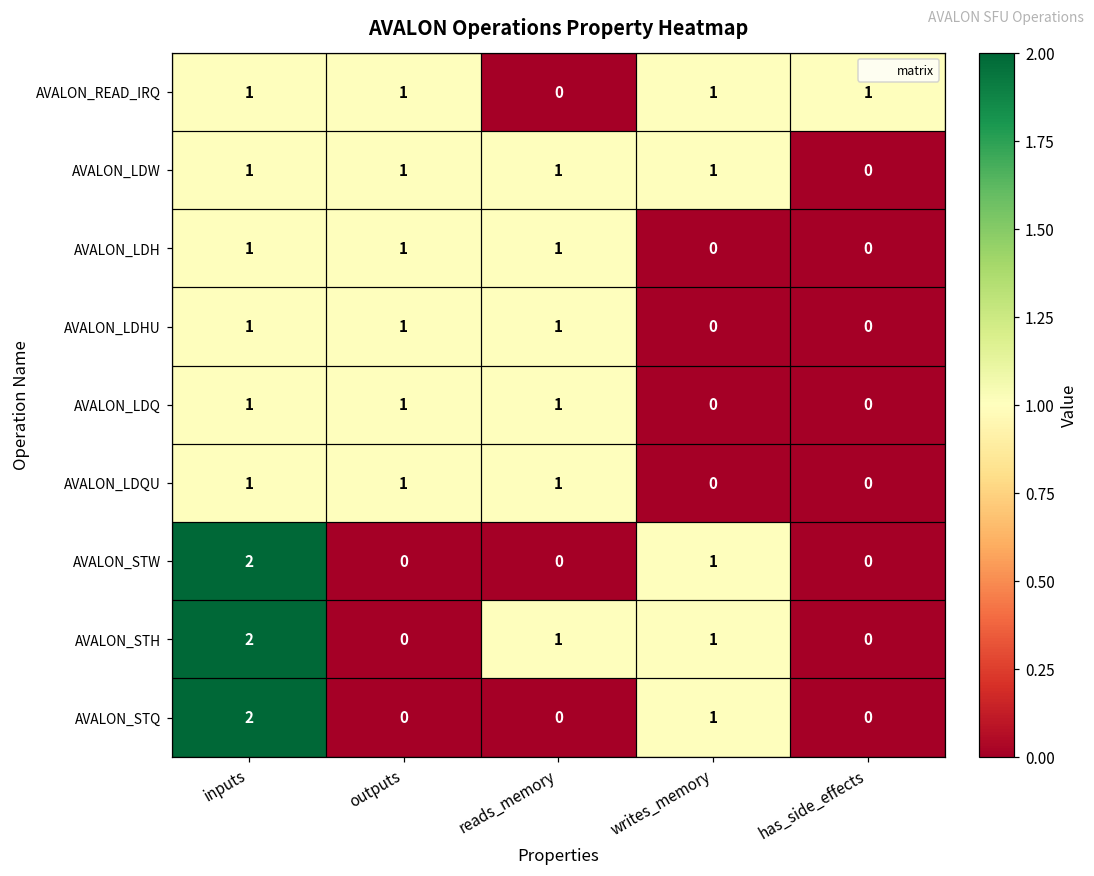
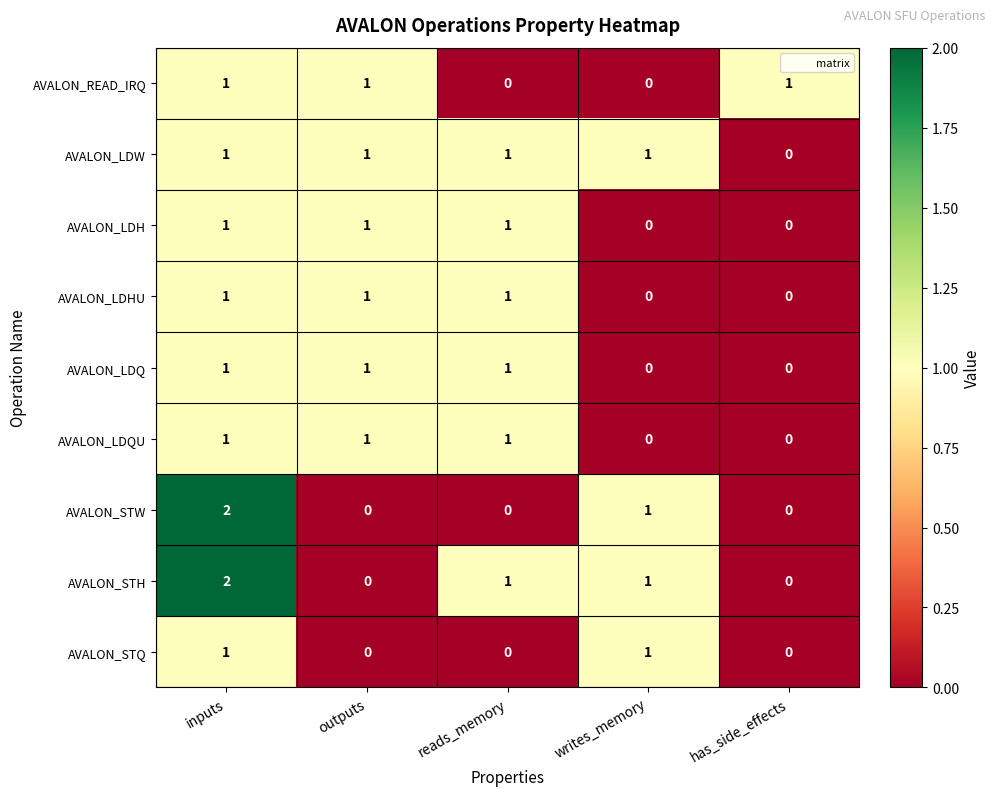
AVALON_READ_IRQ, writes_memory: 1 -> 0
AVALON_STQ, inputs: 2 -> 1
